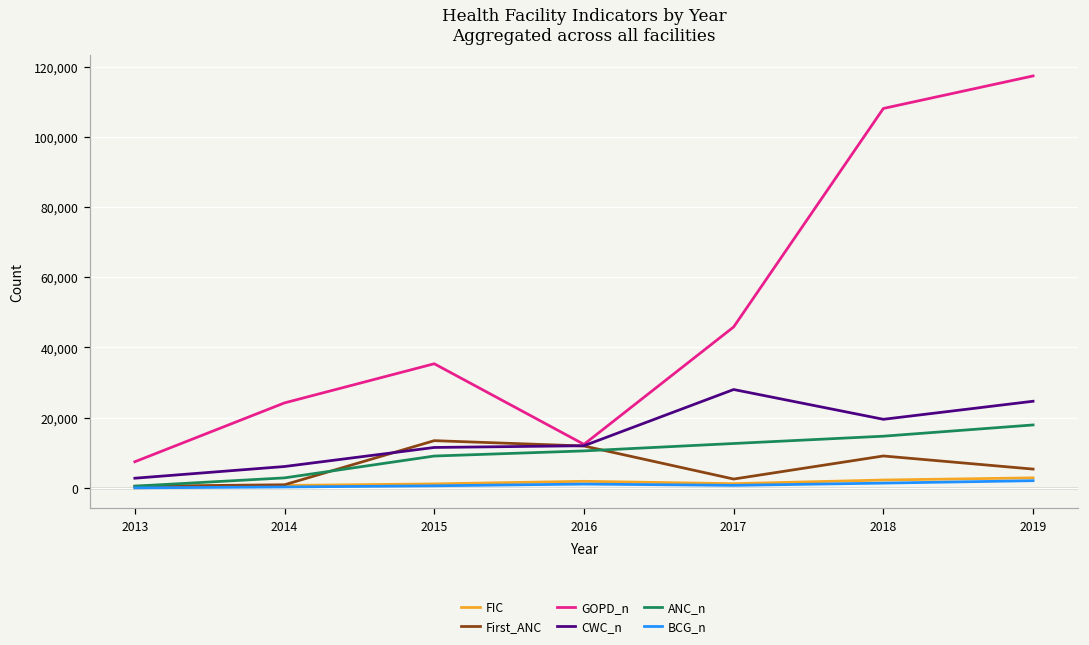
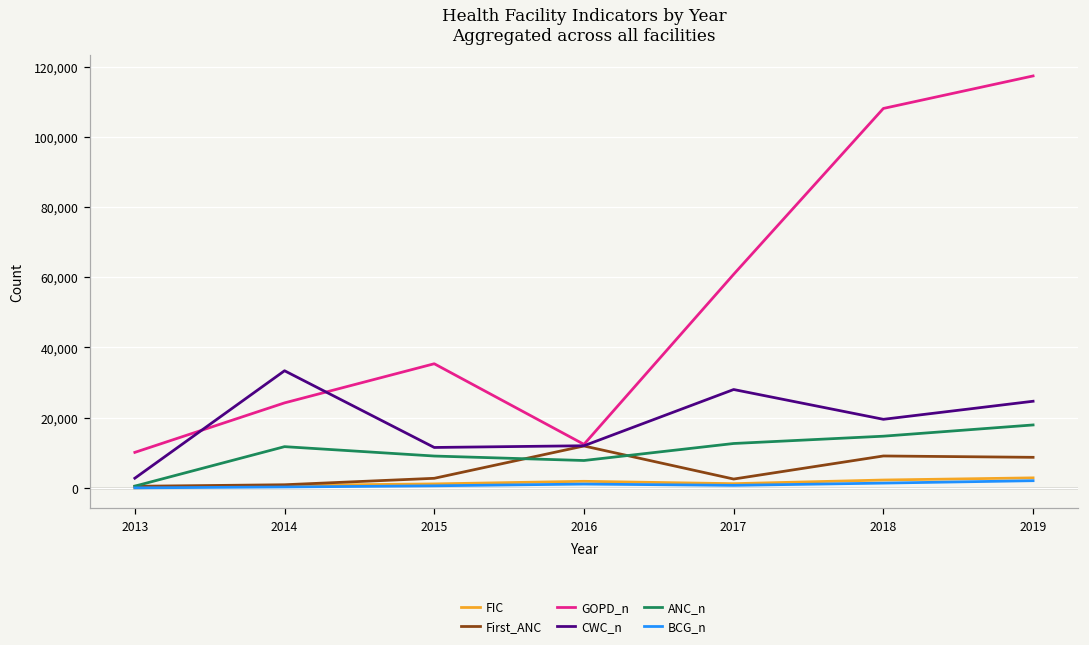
GOPD_n, 2013: 7,000 -> 10,000
CWC_n, 2014: 6,000 -> 33,000
ANC_n, 2014: 3,000 -> 12,000
First_ANC, 2015: 13,000 -> 3,000
ANC_n, 2016: 11,000 -> 8,000
GOPD_n, 2017: 46,000 -> 61,000
First_ANC, 2019: 5,000 -> 9,000
